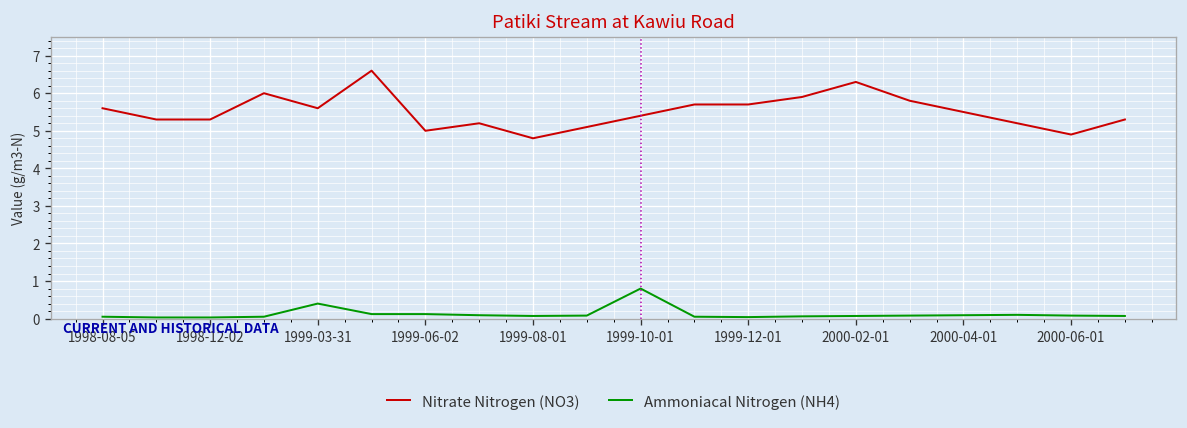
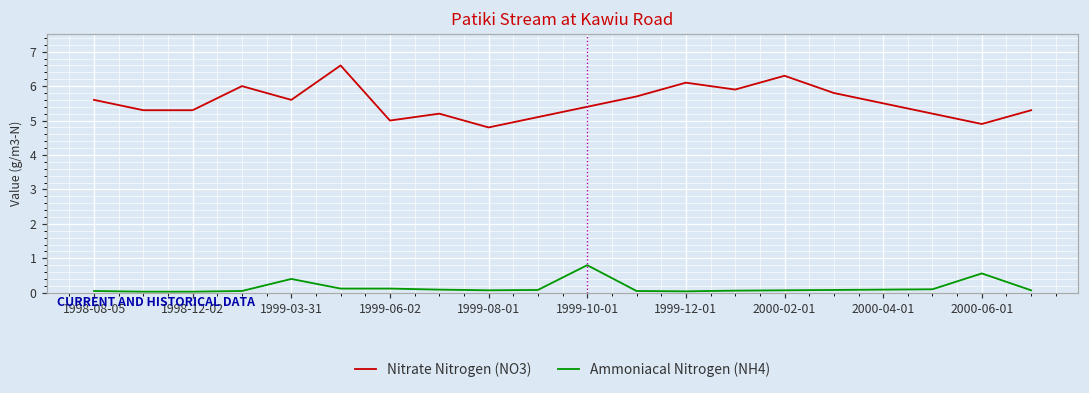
Nitrate Nitrogen (NO3), 1999-12-01: 5.7 -> 6.1
Ammoniacal Nitrogen (NH4), 2000-06-01: 0.1 -> 0.6
